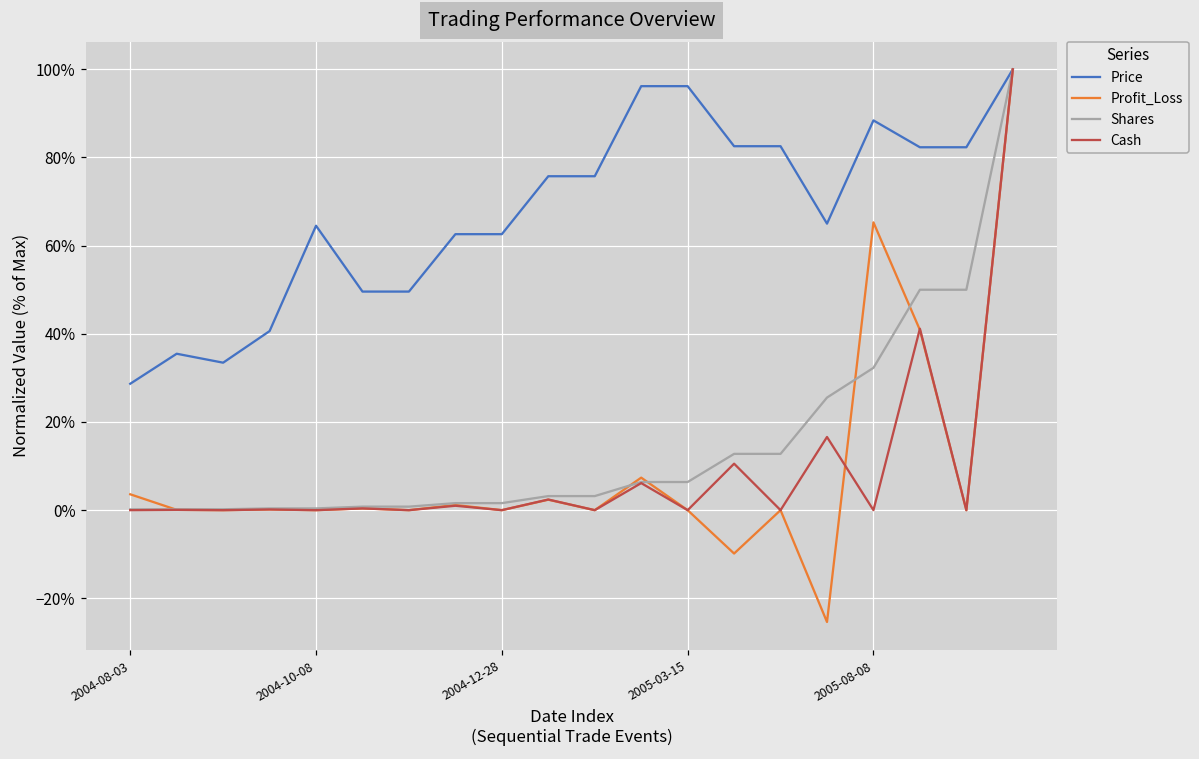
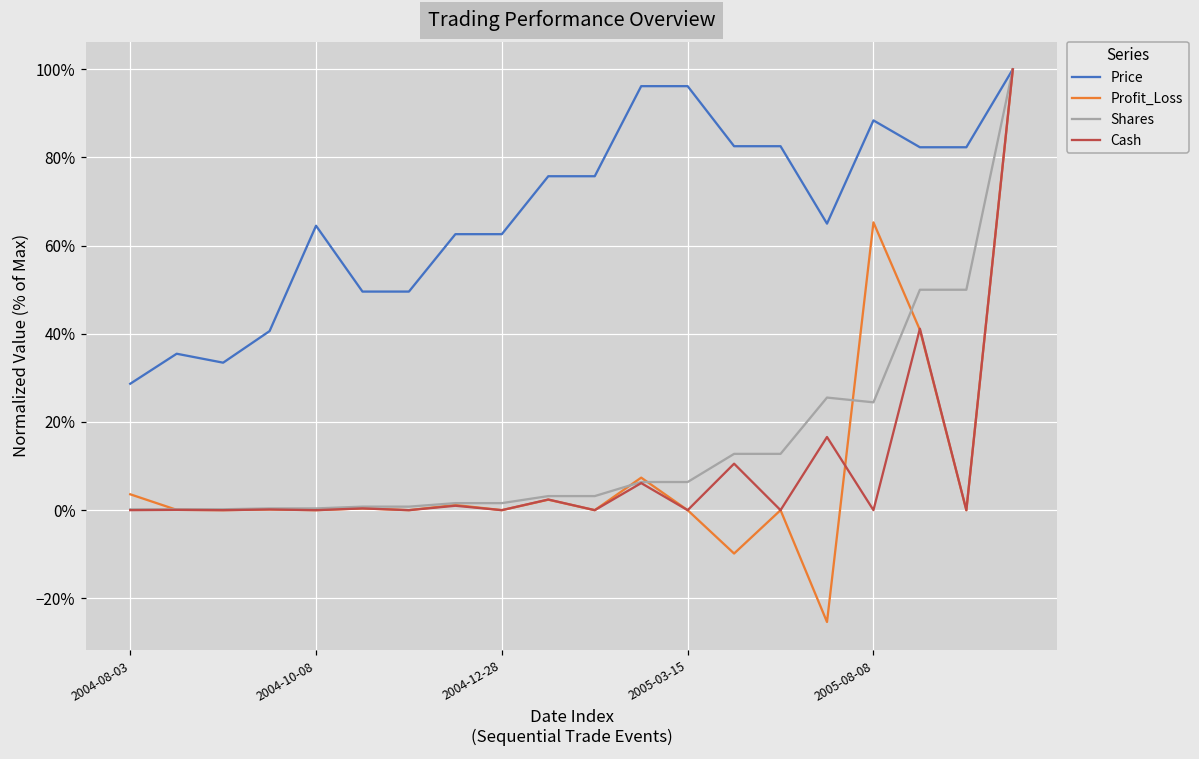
Shares, 2005-08-08: 32% -> 24%
